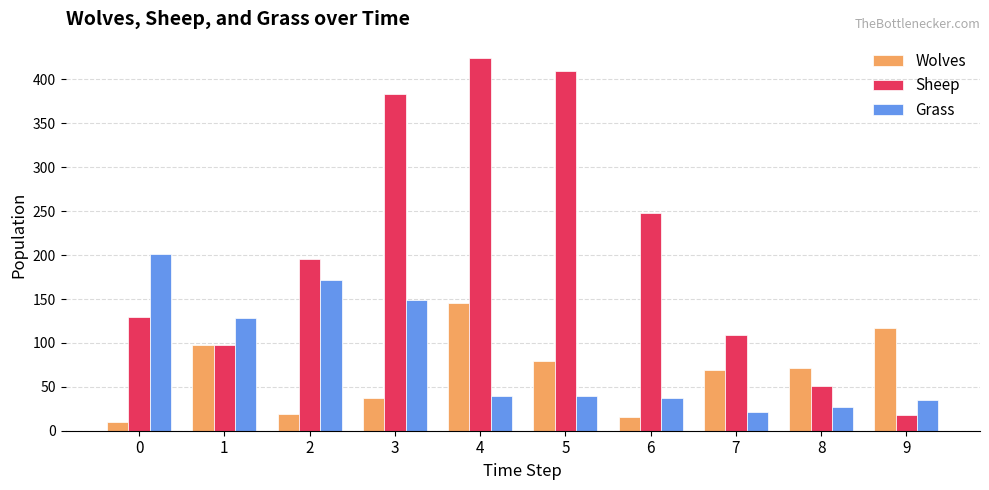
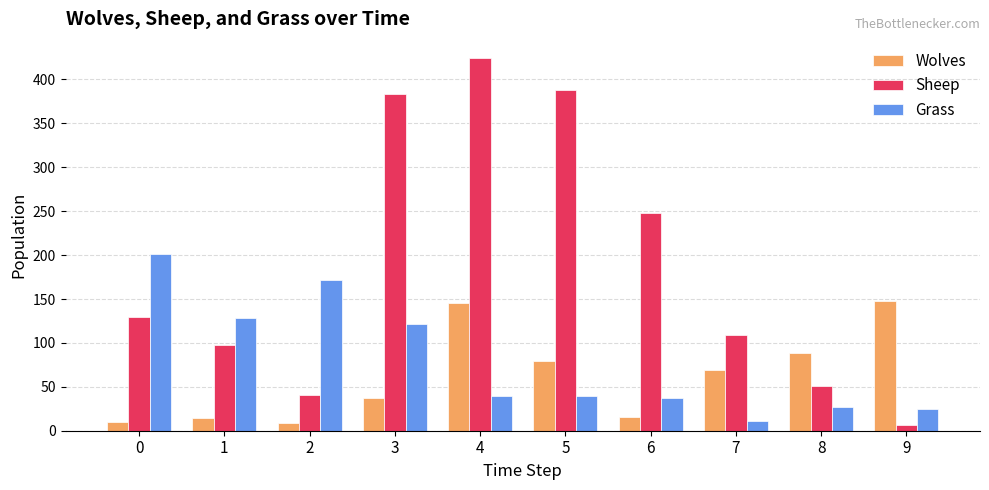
Wolves, 1: 100 -> 10
Wolves, 2: 20 -> 10
Sheep, 2: 200 -> 40
Grass, 3: 150 -> 120
Sheep, 5: 410 -> 390
Grass, 7: 20 -> 10
Wolves, 8: 70 -> 90
Wolves, 9: 120 -> 150
Sheep, 9: 20 -> 10
Grass, 9: 40 -> 30
